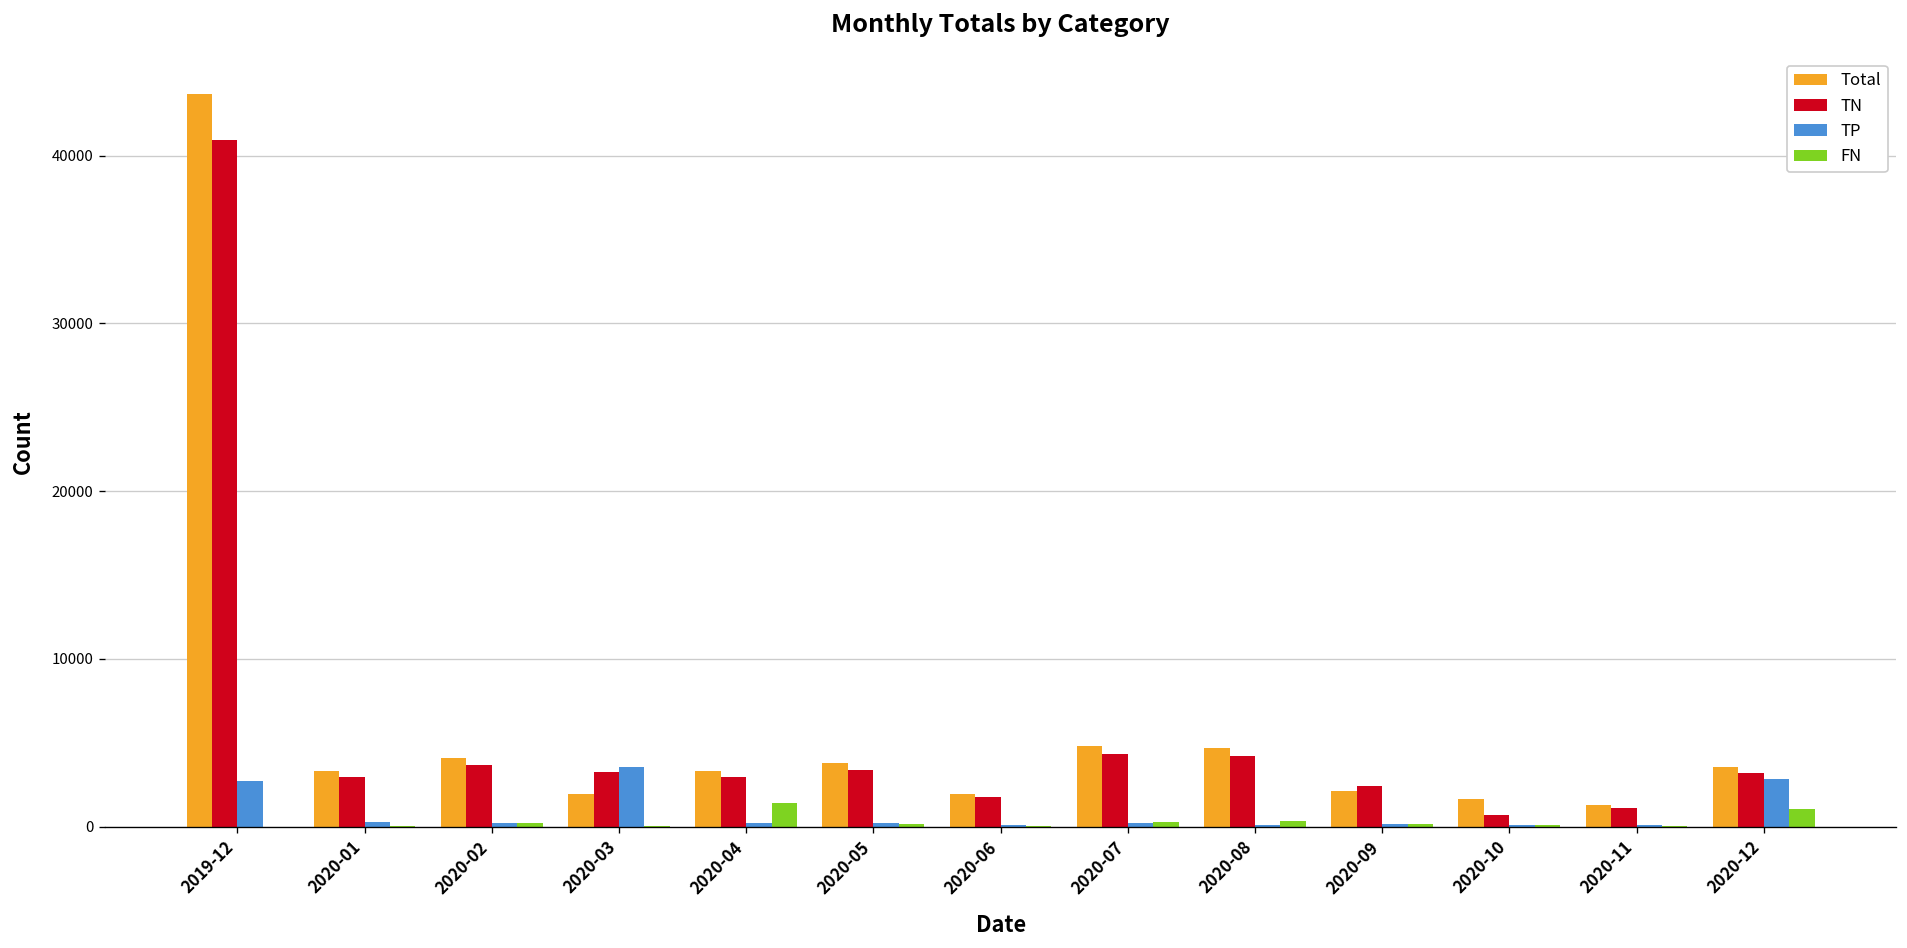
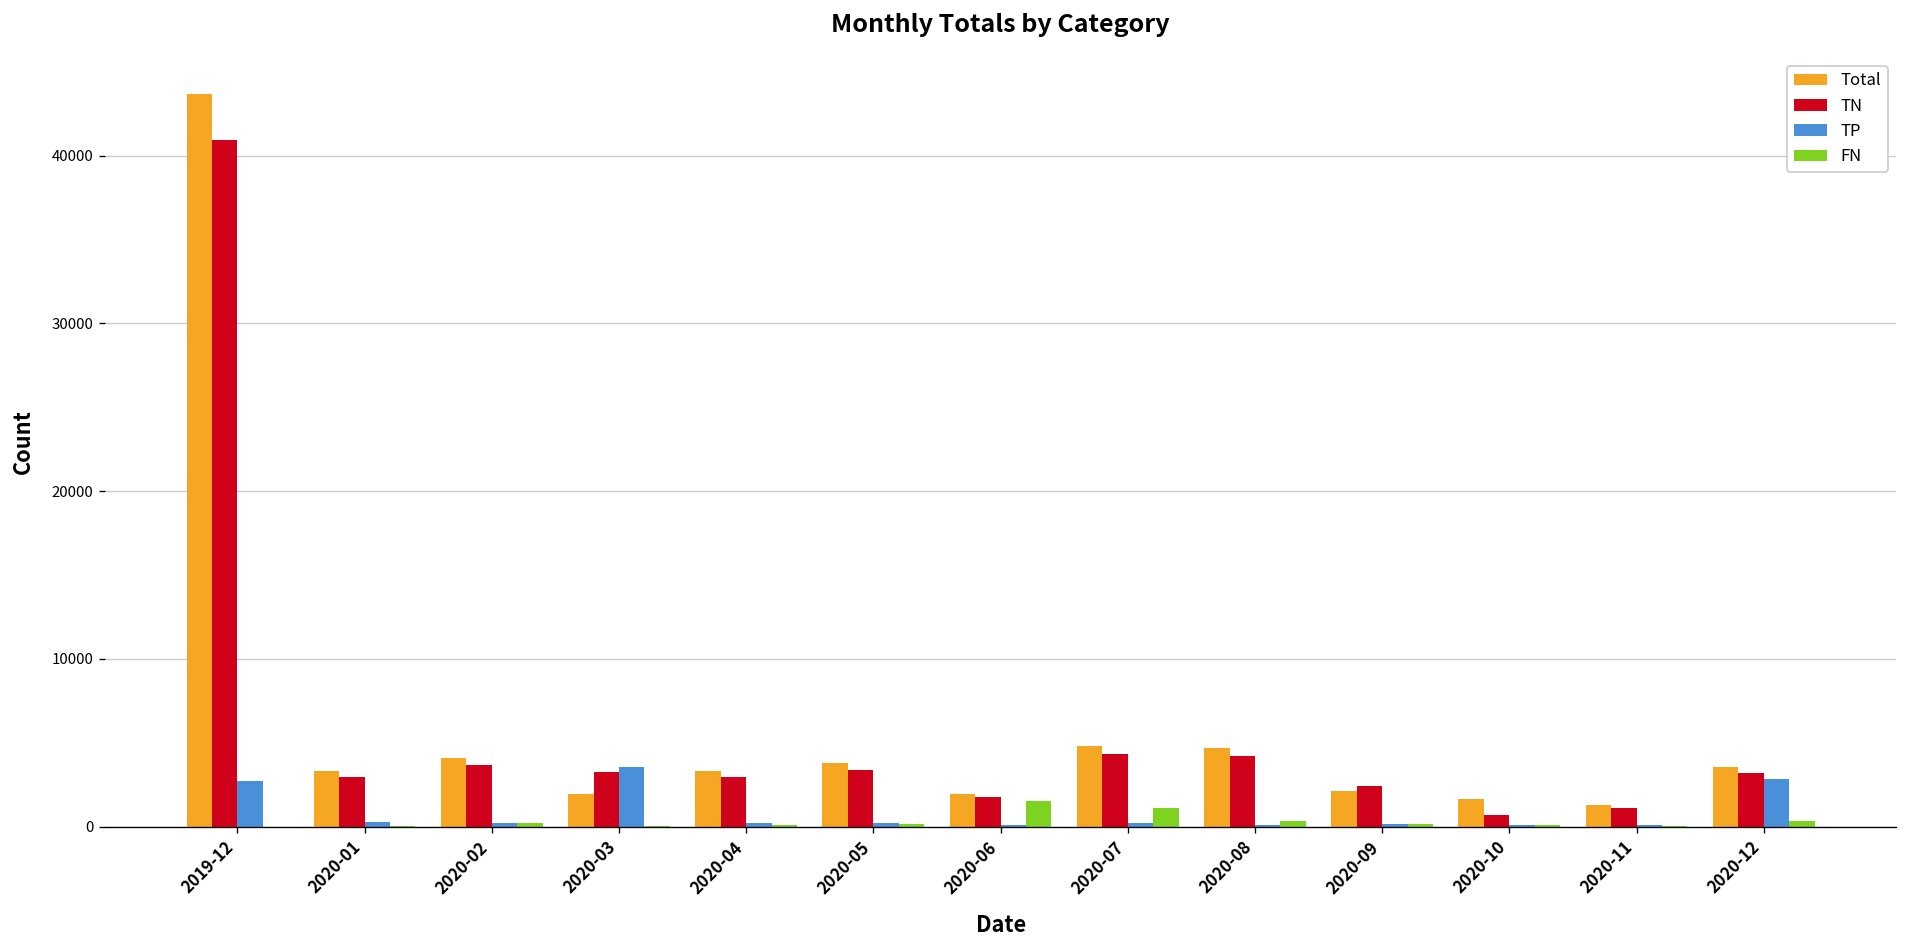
FN, 2020-04: 1400 -> 100
FN, 2020-06: 100 -> 1500
FN, 2020-07: 300 -> 1100
FN, 2020-12: 1100 -> 300
